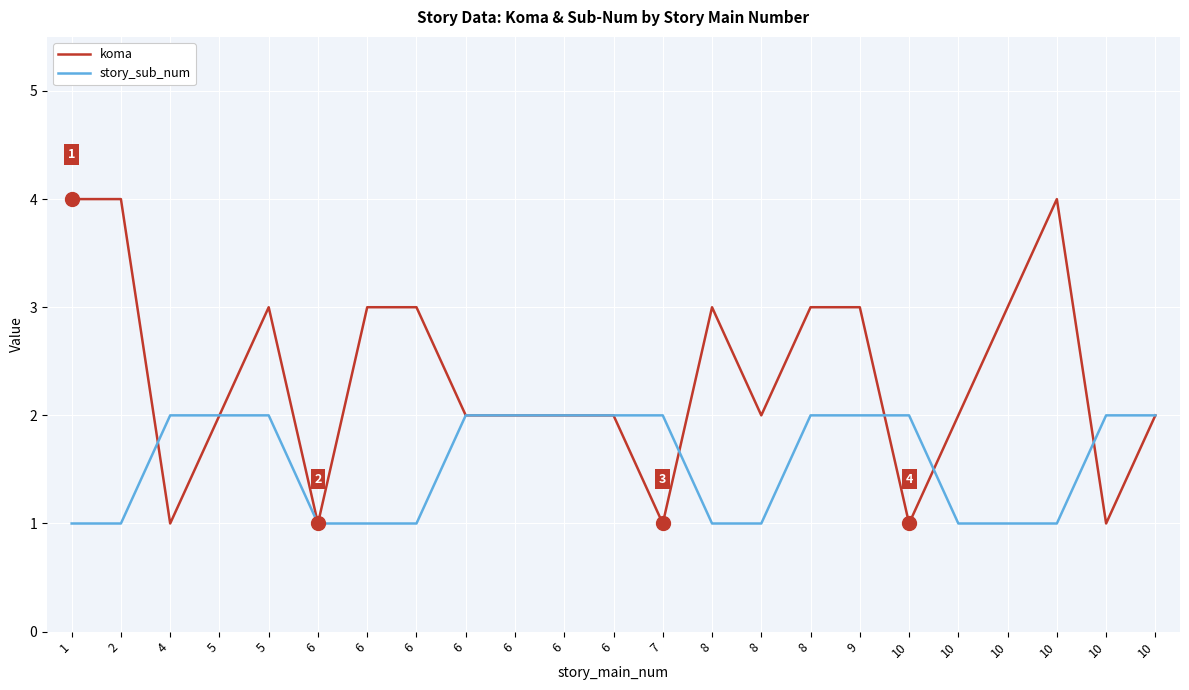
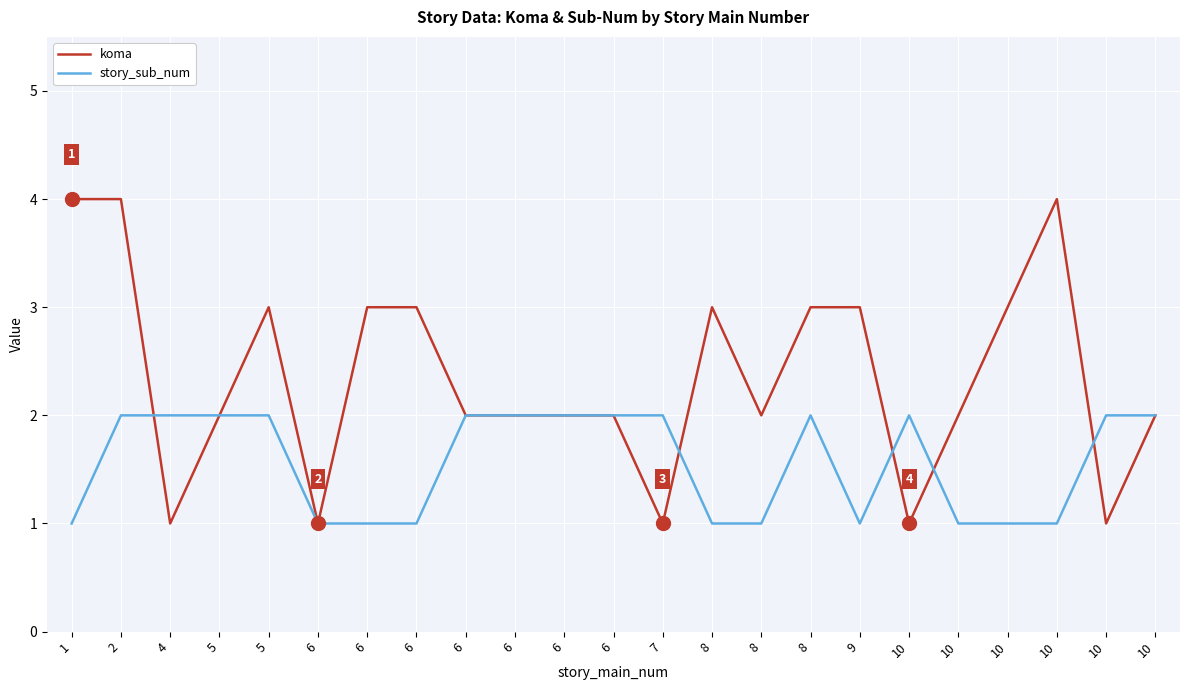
story_sub_num, 2: 1 -> 2
story_sub_num, 9: 2 -> 1
